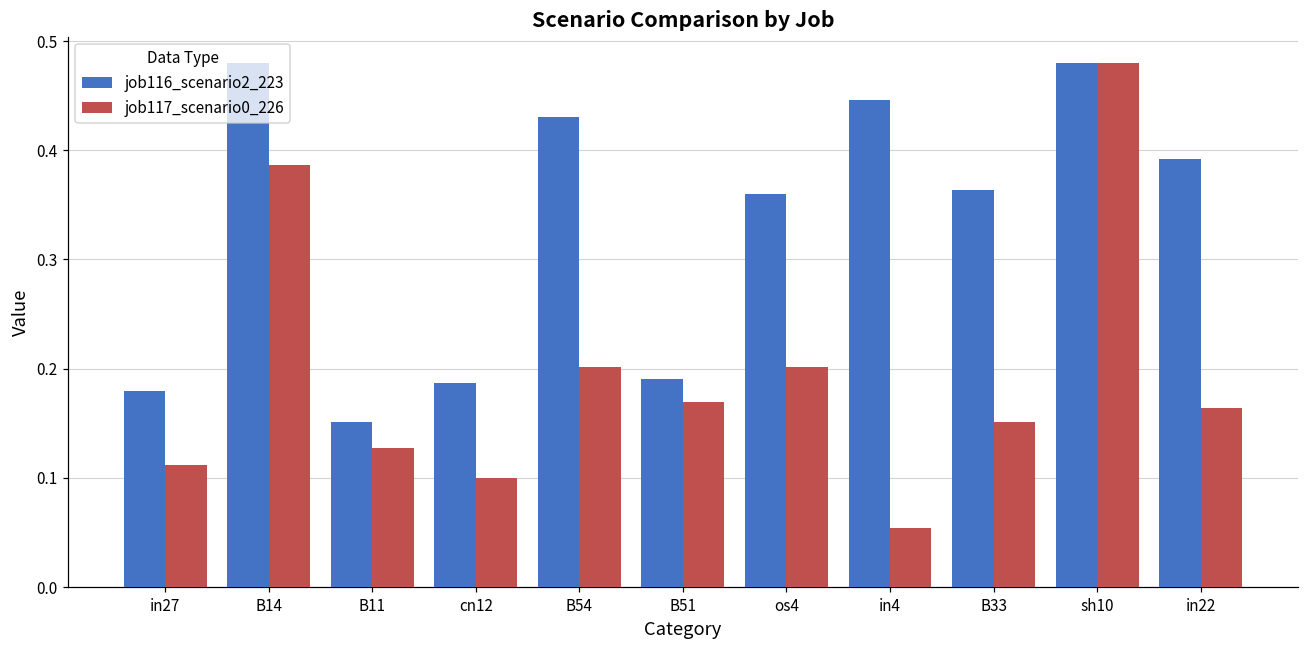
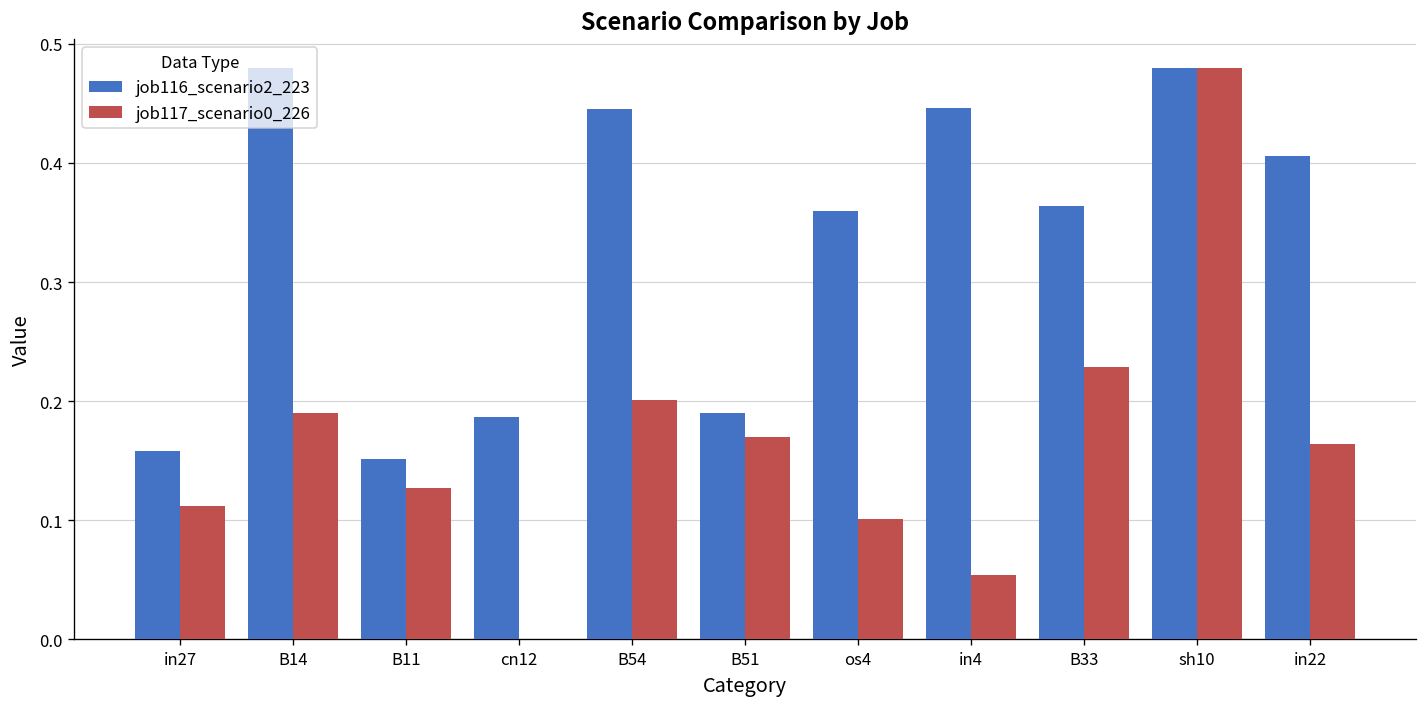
job116_scenario2_223, in27: 0.18 -> 0.16
job117_scenario0_226, B14: 0.39 -> 0.19
job117_scenario0_226, cn12: 0.1 -> 0.0
job116_scenario2_223, B54: 0.43 -> 0.45
job117_scenario0_226, os4: 0.20 -> 0.10
job117_scenario0_226, B33: 0.15 -> 0.23
job116_scenario2_223, in22: 0.39 -> 0.41
